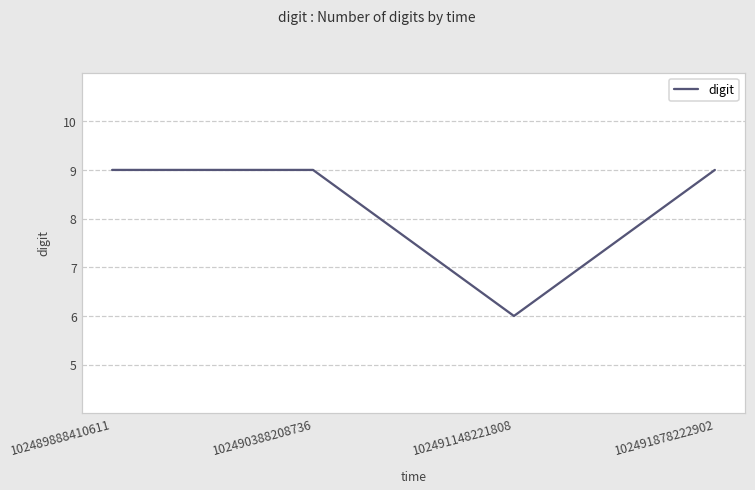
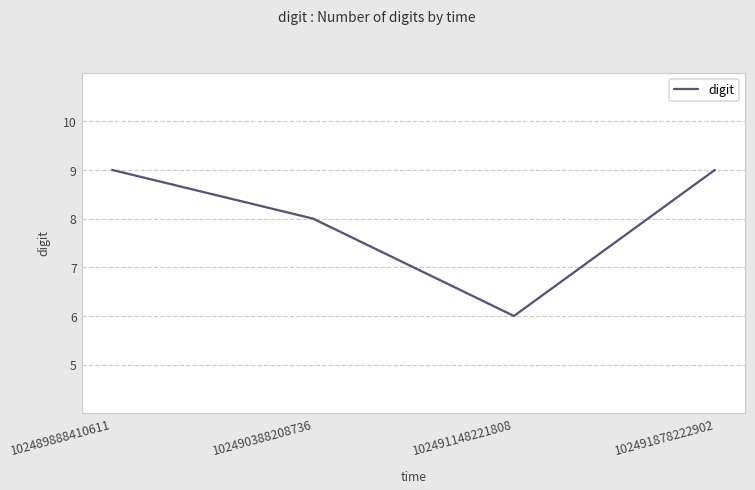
102490388208736: 9 -> 8
